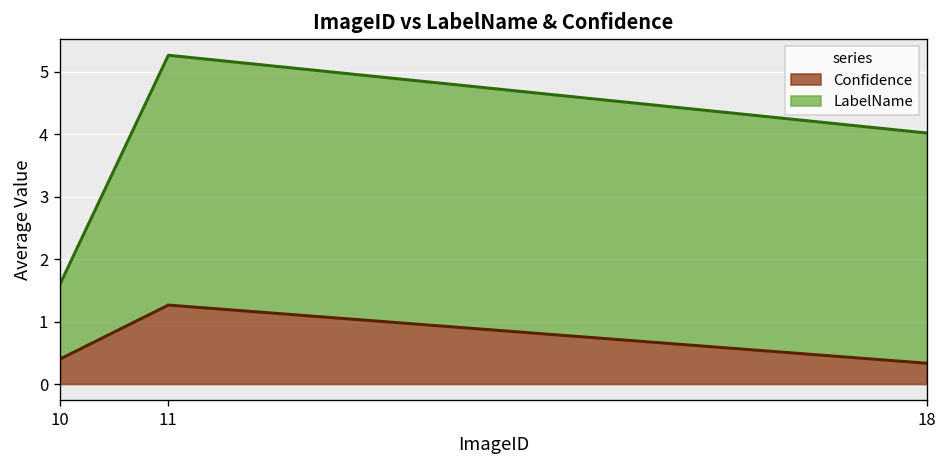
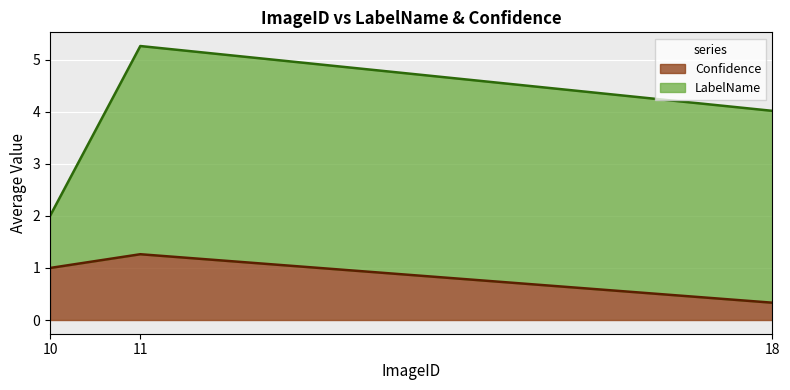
Confidence, 10: 0.4 -> 1.0
LabelName, 10: 1.2 -> 1.0
